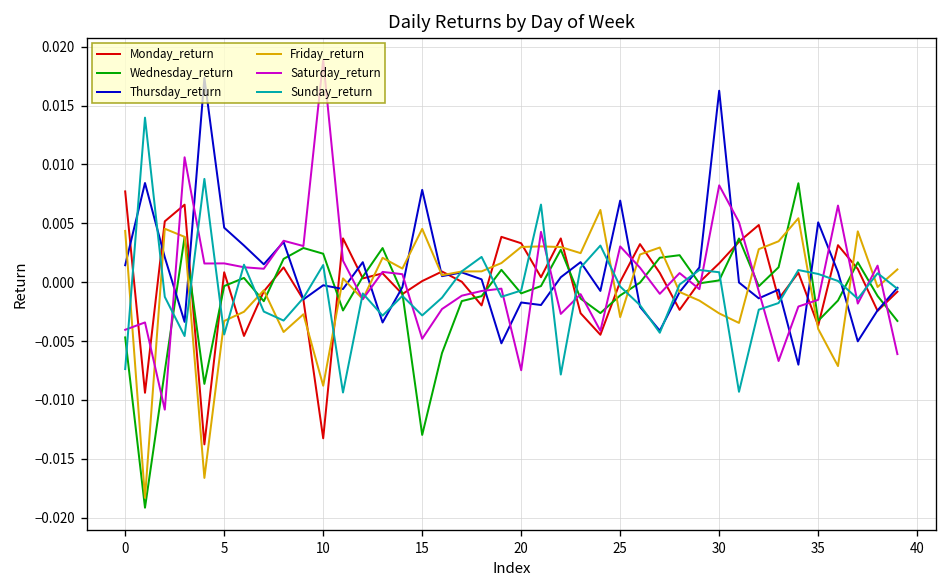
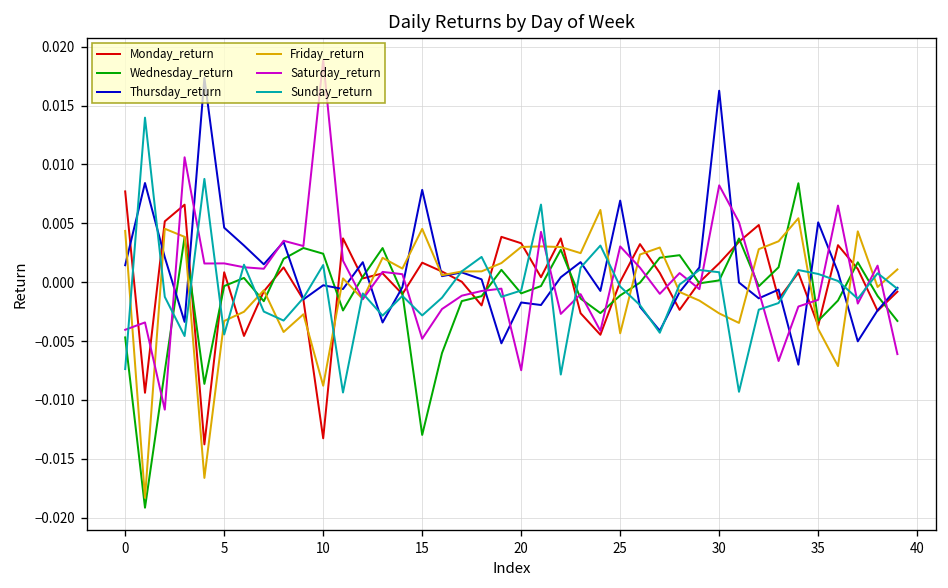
Monday_return, 15: 0.000 -> 0.002
Friday_return, 25: -0.003 -> -0.004
